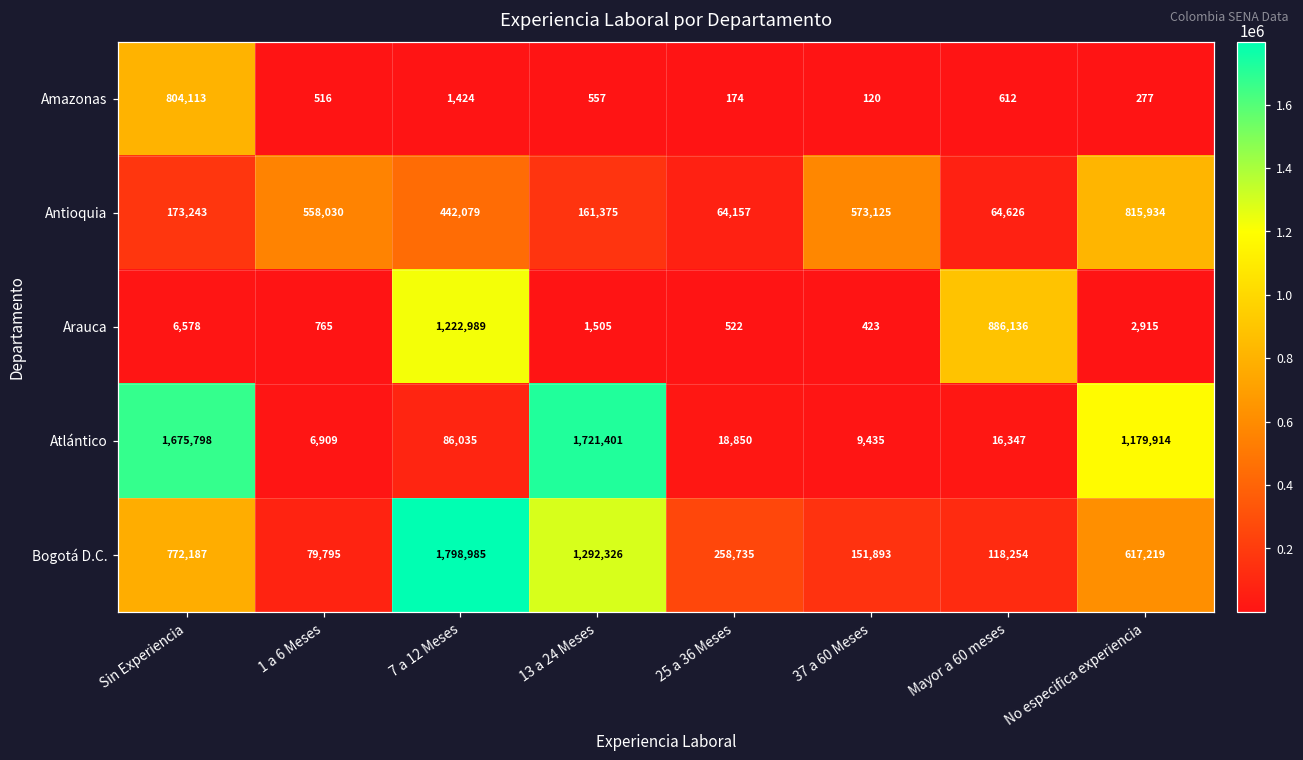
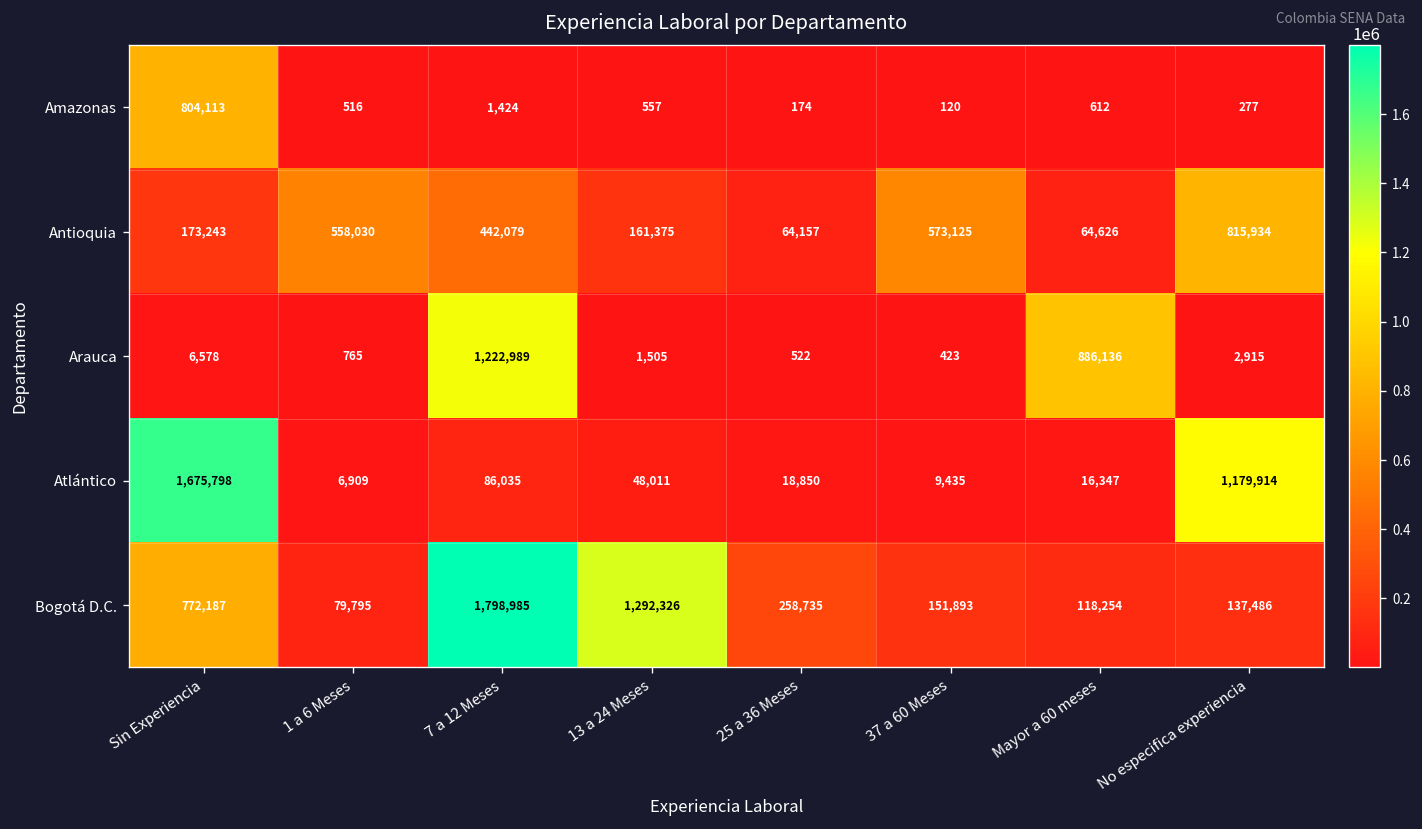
Atlántico, 13 a 24 Meses: 1,721,401 -> 48,011
Bogotá D.C., No especifica experiencia: 617,219 -> 137,486
